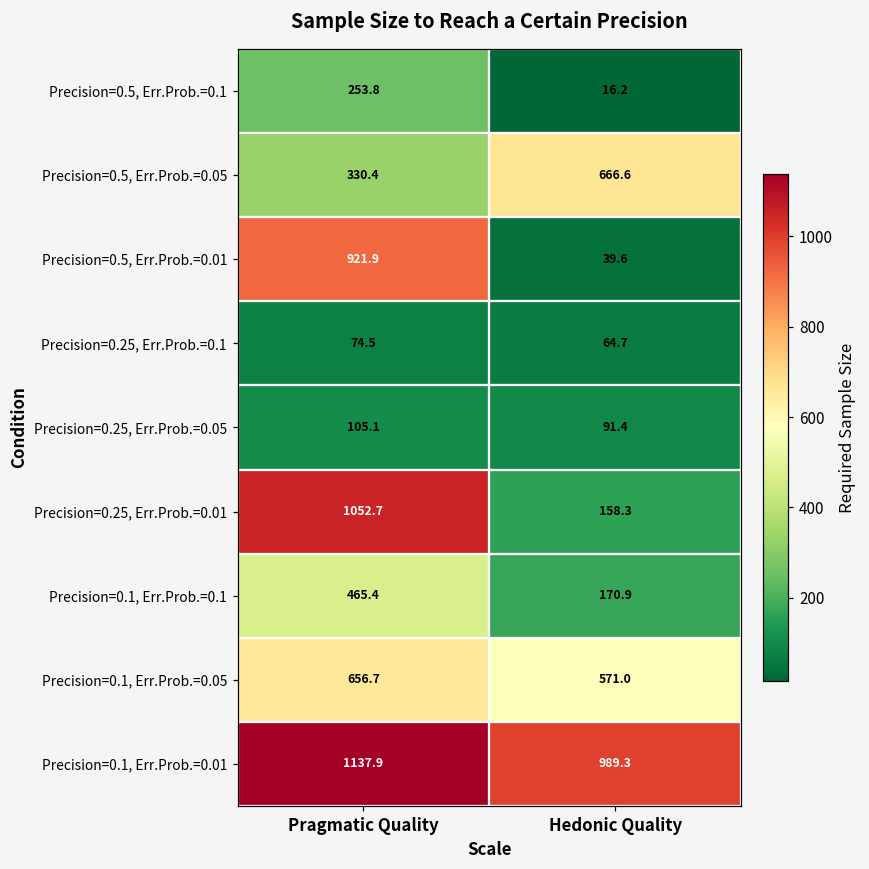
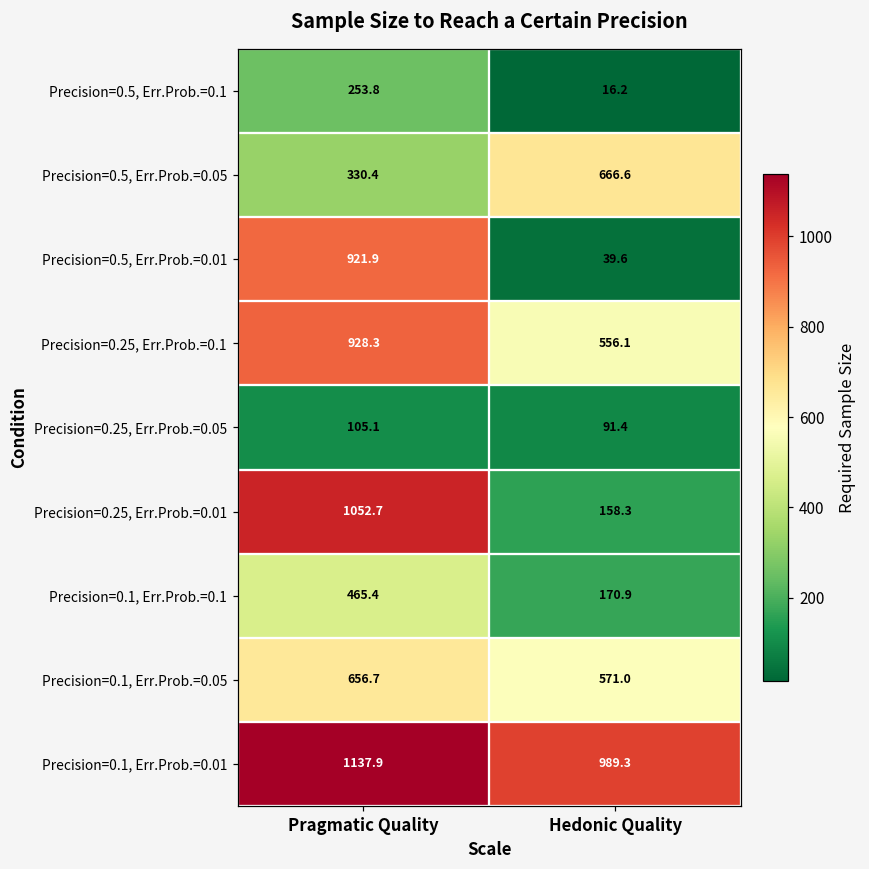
Precision=0.25, Err.Prob.=0.1, Pragmatic Quality: 74.5 -> 928.3
Precision=0.25, Err.Prob.=0.1, Hedonic Quality: 64.7 -> 556.1
